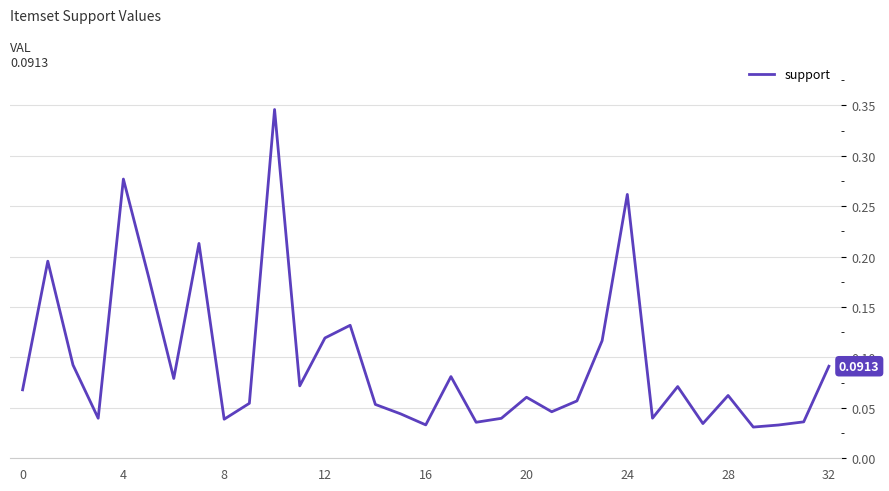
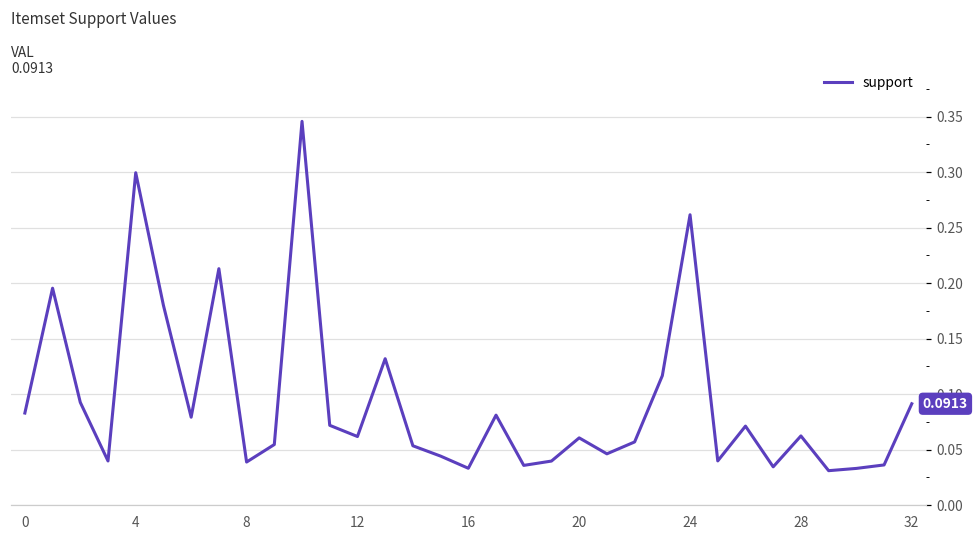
0: 0.068 -> 0.083
4: 0.277 -> 0.300
12: 0.119 -> 0.062
